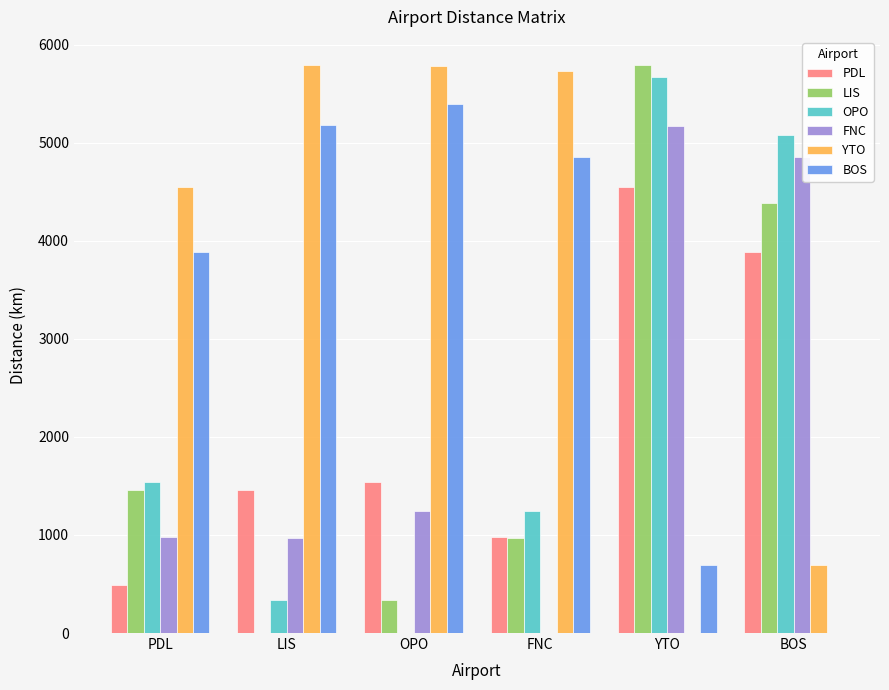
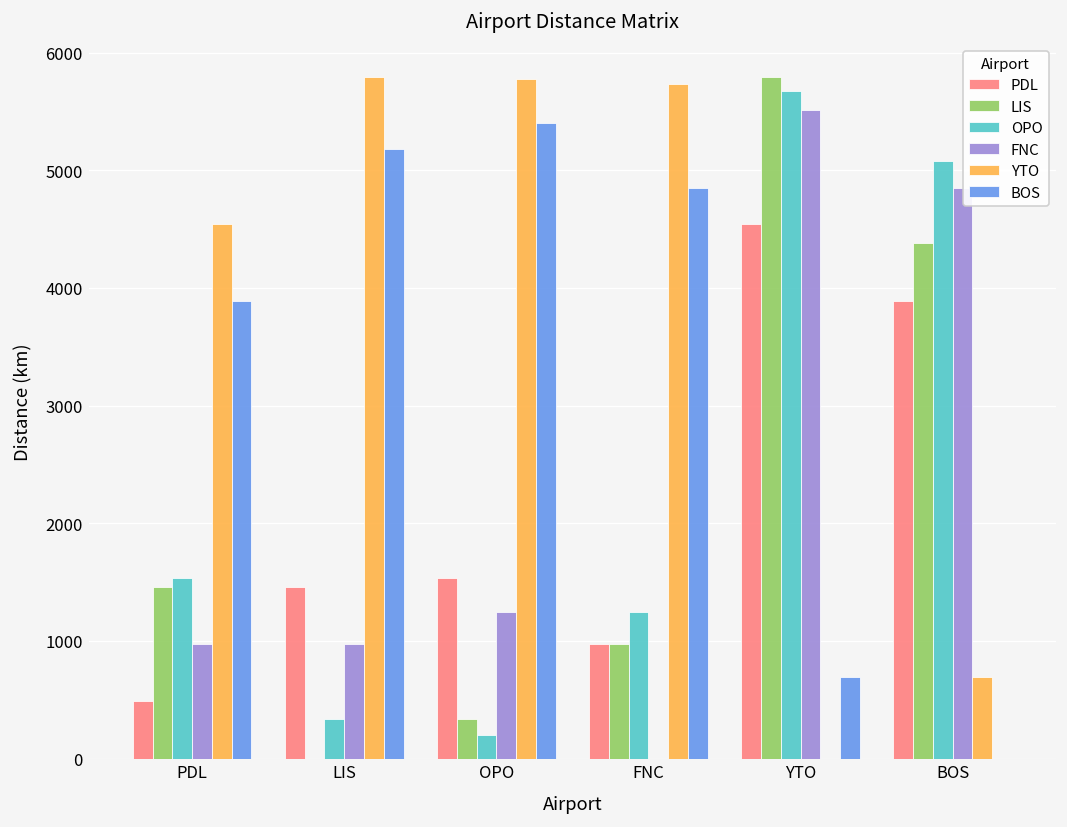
OPO, OPO: 0 -> 200
FNC, YTO: 5200 -> 5500
